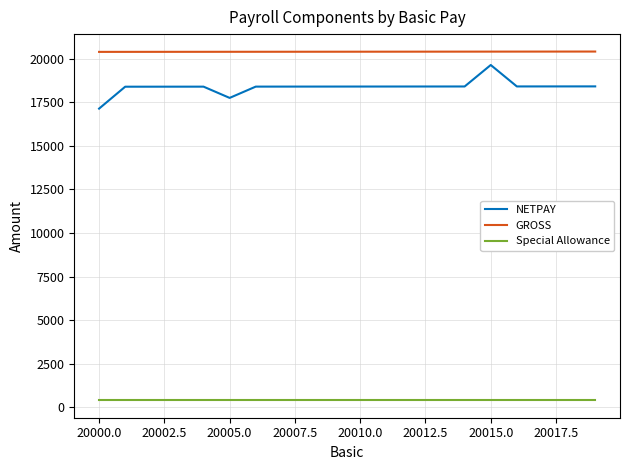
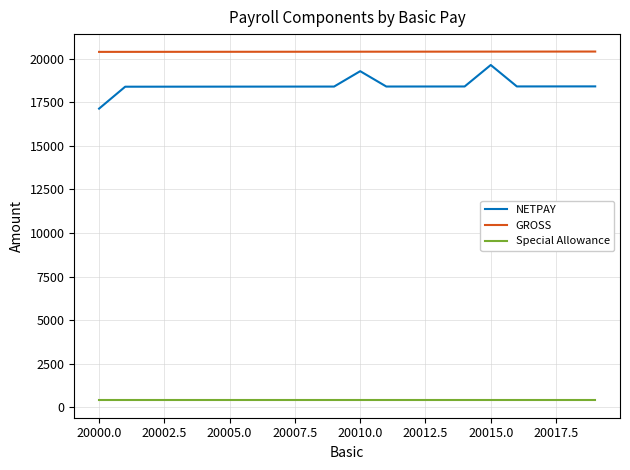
NETPAY, 20005.0: 17800 -> 18400
NETPAY, 20010.0: 18400 -> 19300
